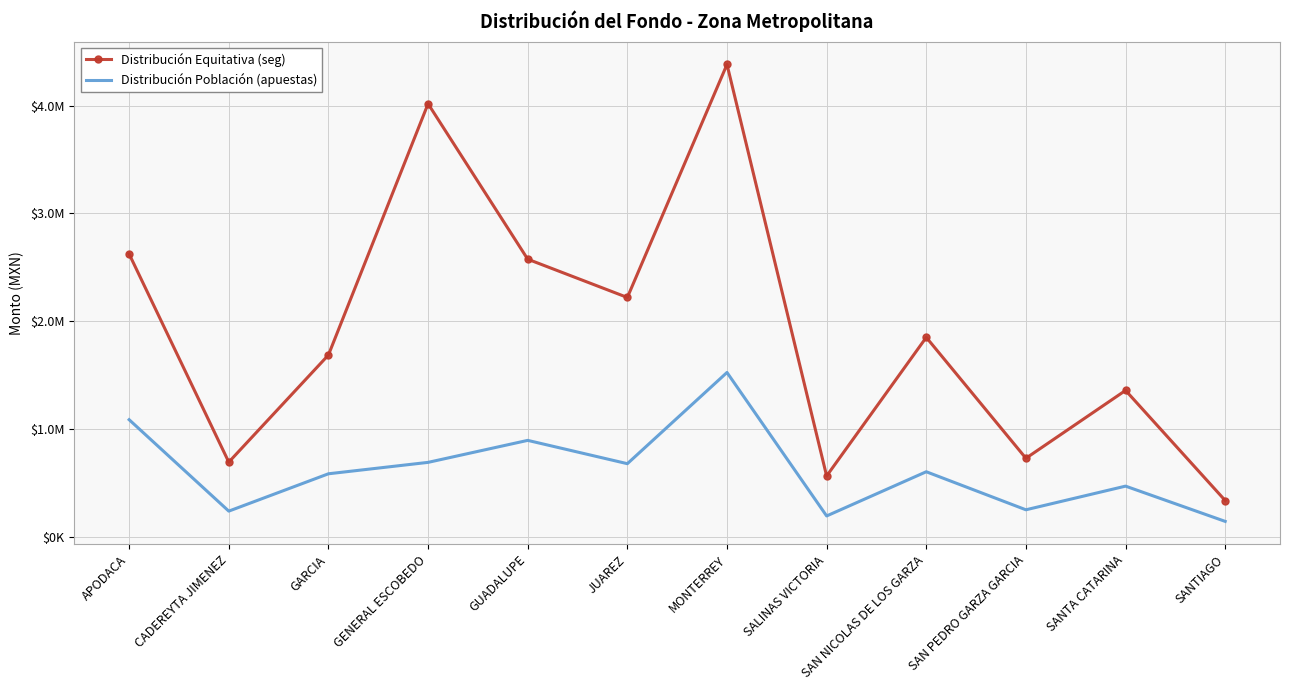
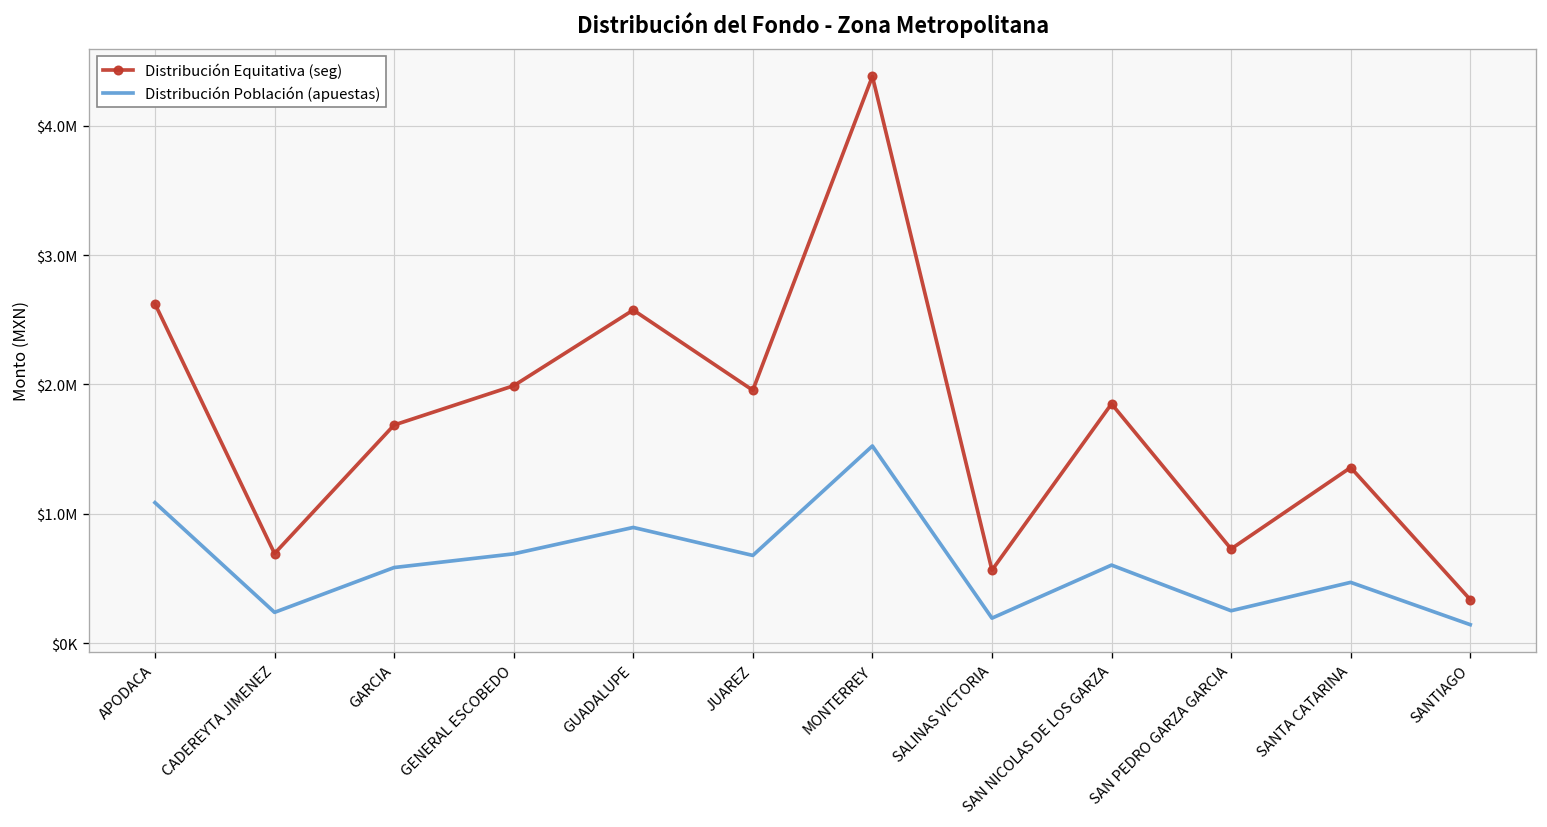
Distribución Equitativa (seg), GENERAL ESCOBEDO: $4020000 -> $1990000
Distribución Equitativa (seg), JUAREZ: $2220000 -> $1950000
